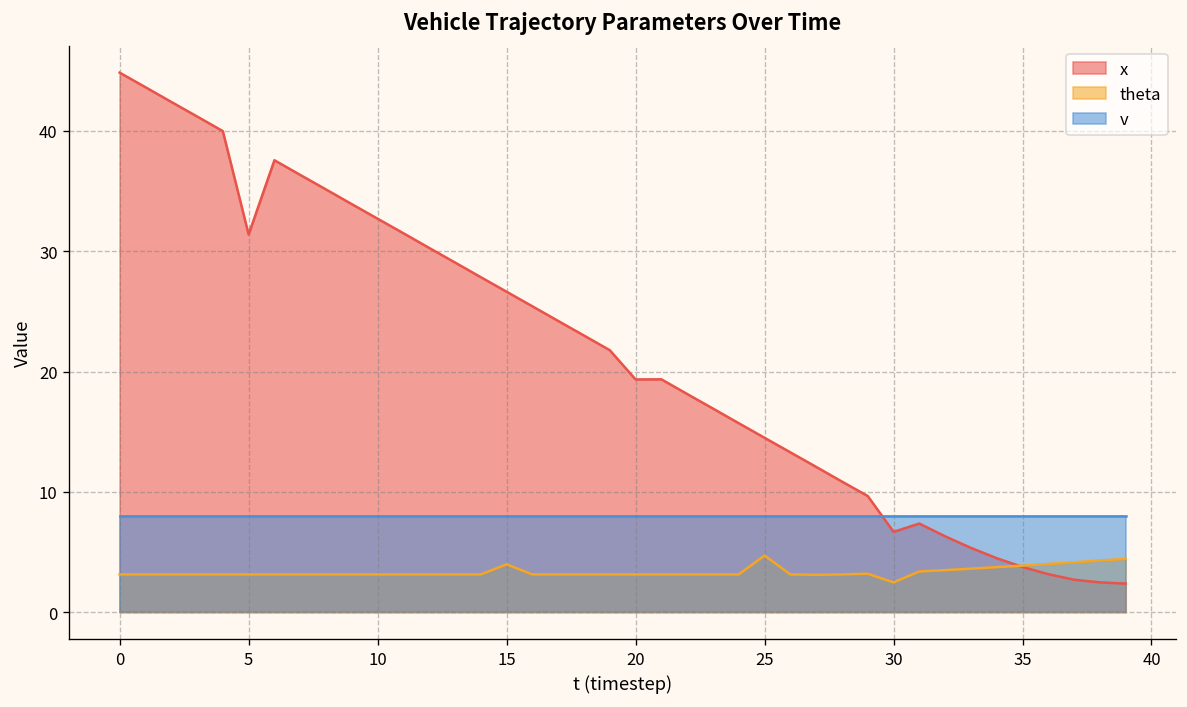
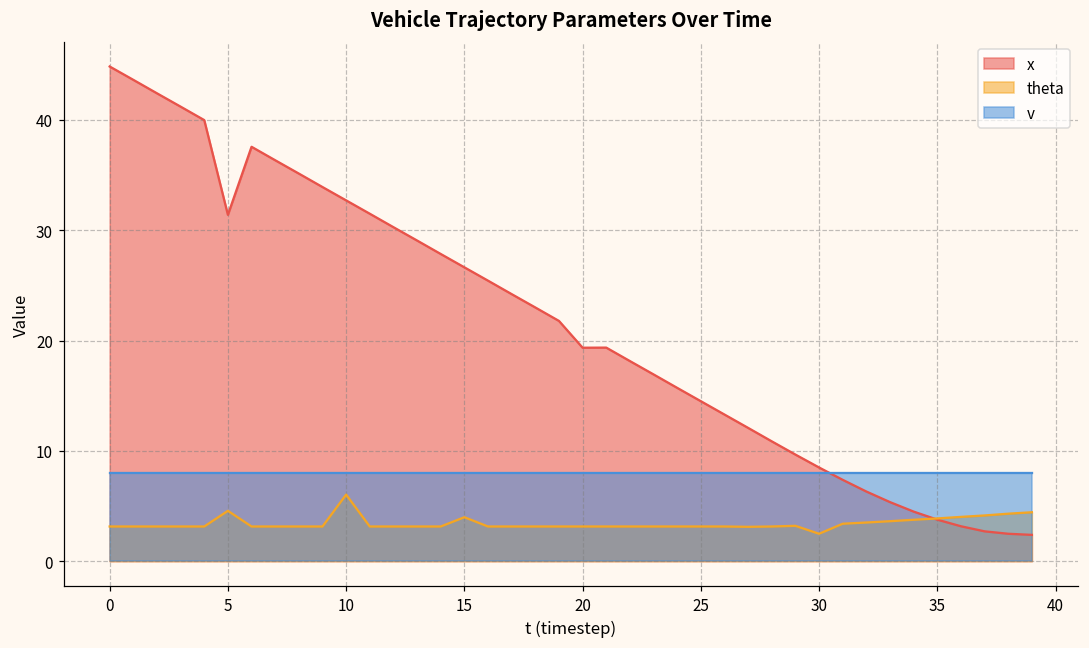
theta, 5: 3.1 -> 4.6
theta, 10: 3.1 -> 6.0
theta, 25: 4.7 -> 3.1
x, 30: 6.7 -> 8.5
